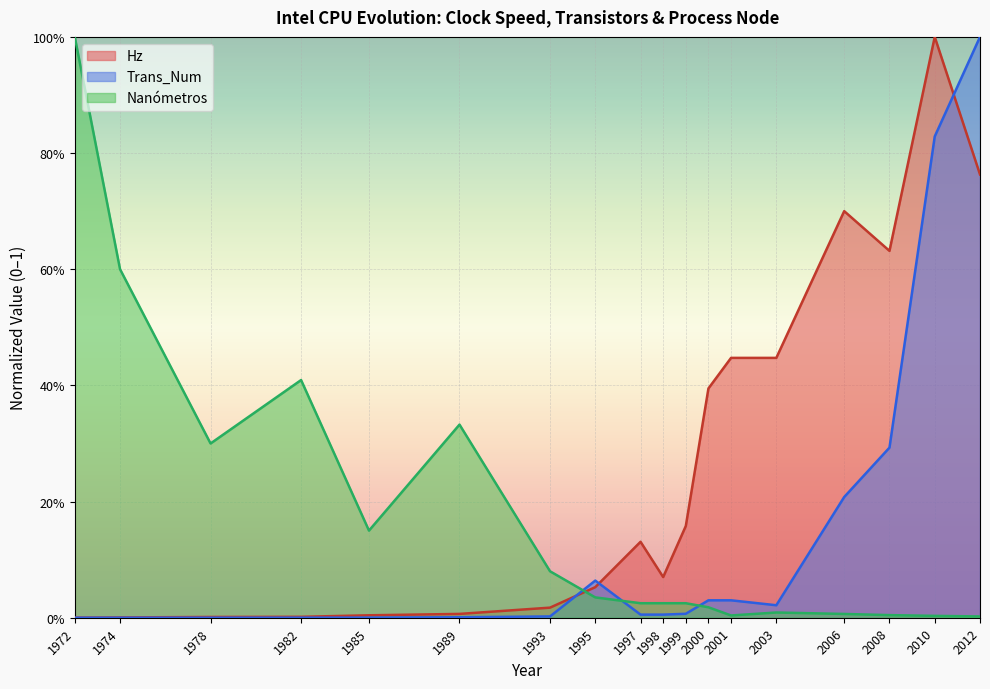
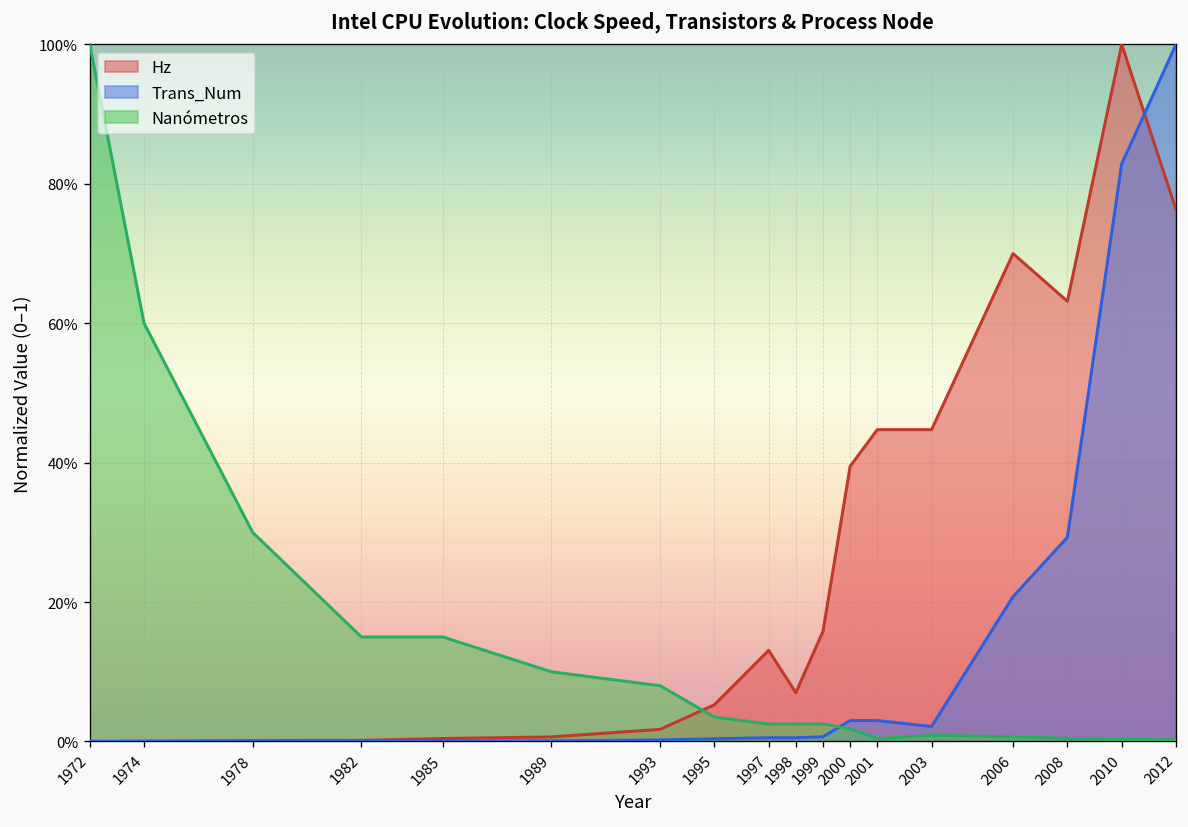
Nanómetros, 1982: 41% -> 15%
Nanómetros, 1989: 33% -> 10%
Trans_Num, 1995: 6% -> 0%
